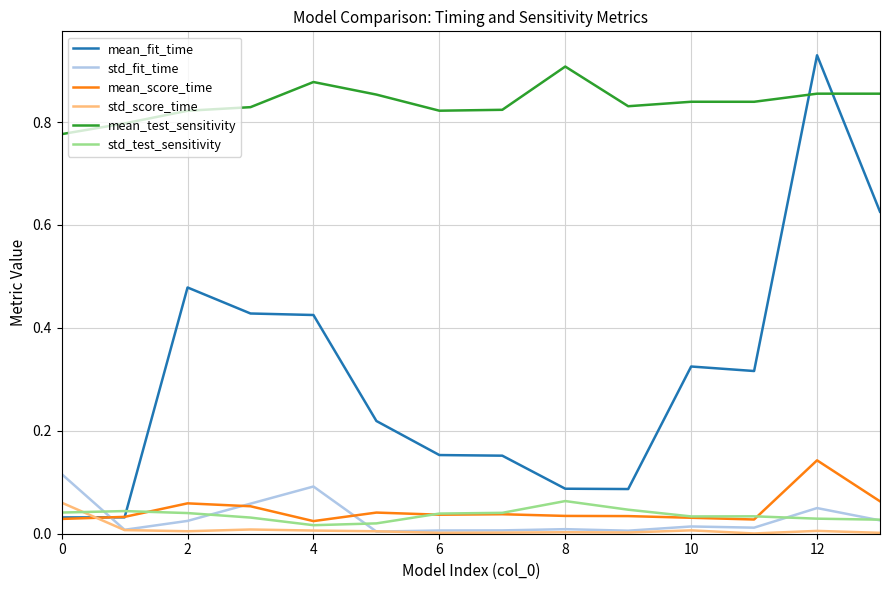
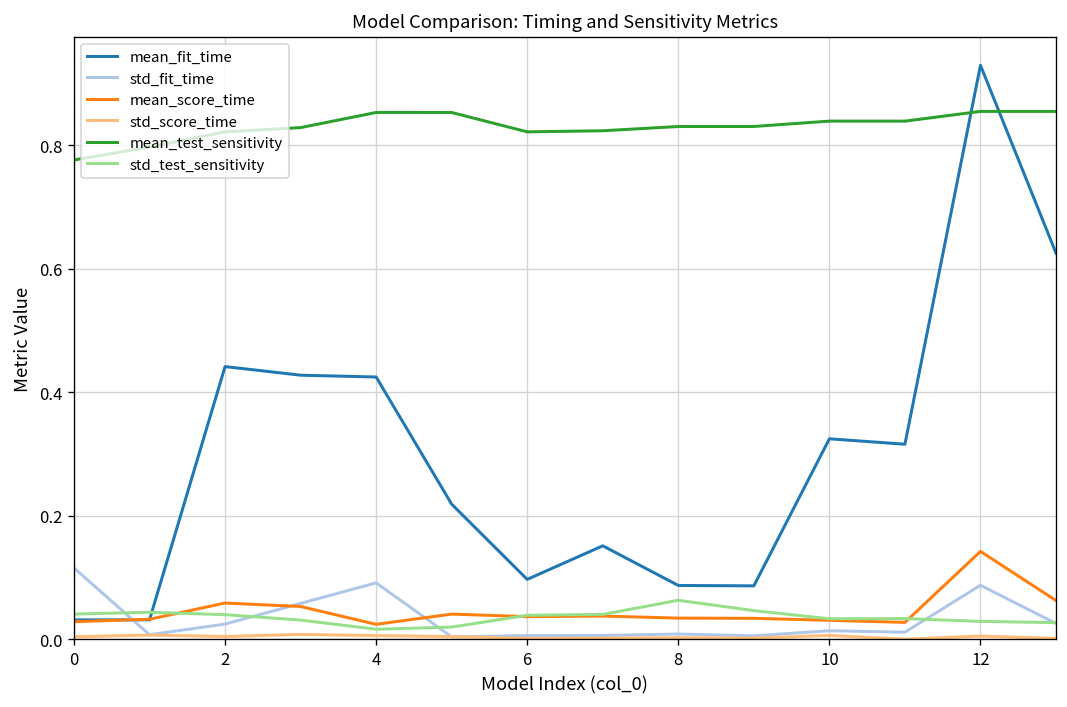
std_score_time, 0: 0.06 -> 0.00
mean_fit_time, 2: 0.48 -> 0.44
mean_test_sensitivity, 4: 0.88 -> 0.85
mean_fit_time, 6: 0.15 -> 0.10
mean_test_sensitivity, 8: 0.91 -> 0.83
std_fit_time, 12: 0.05 -> 0.09
